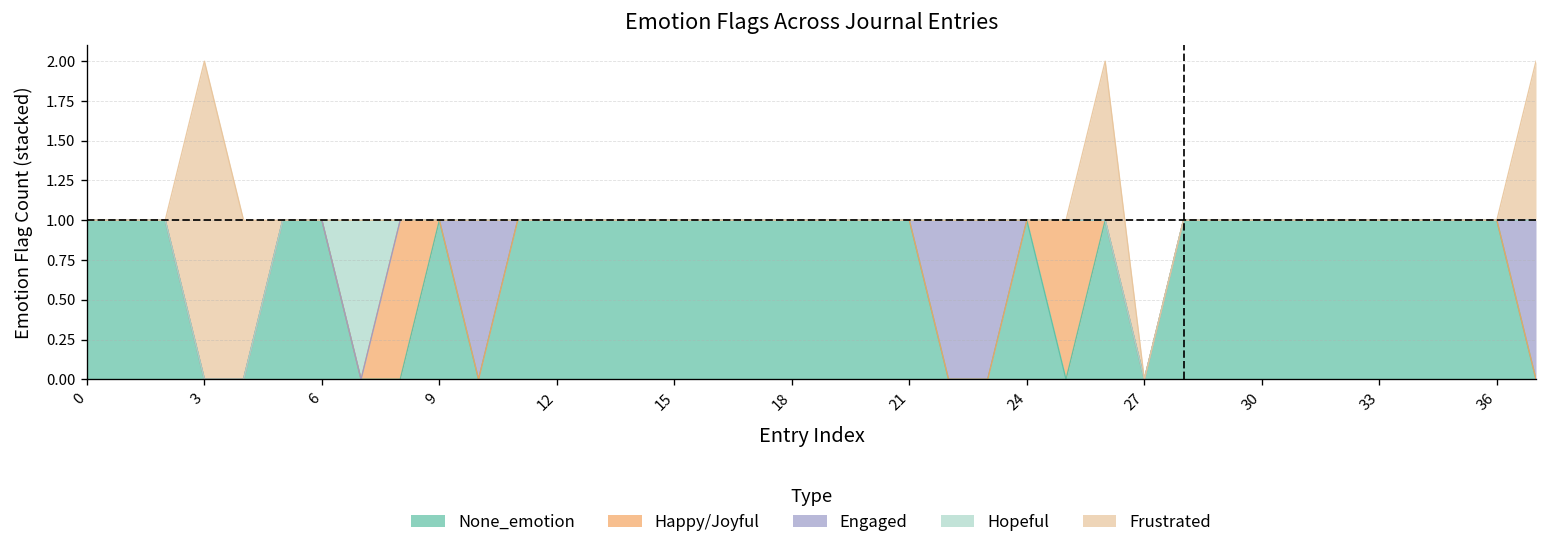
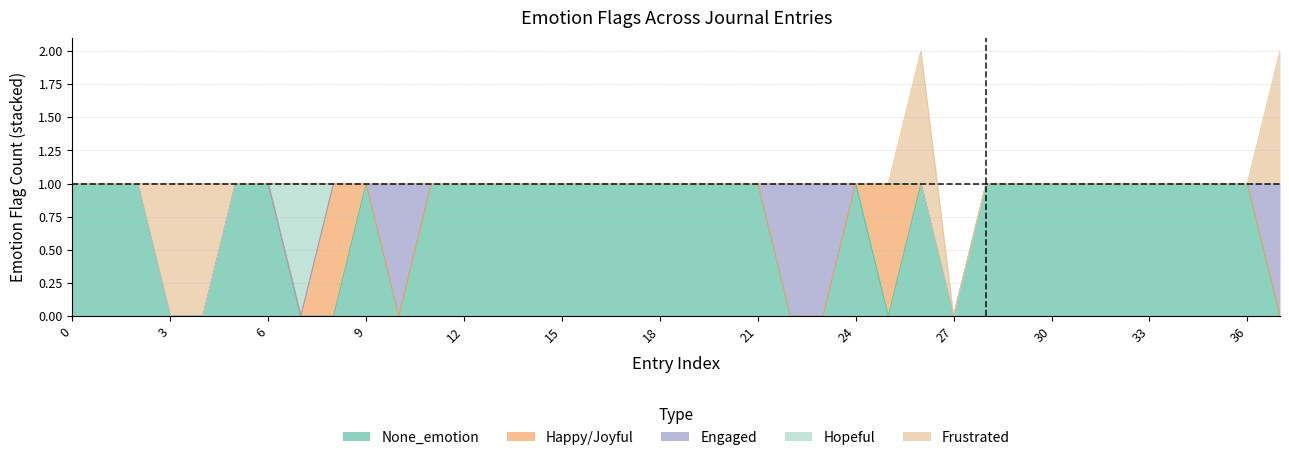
Frustrated, 3: 2 -> 1
